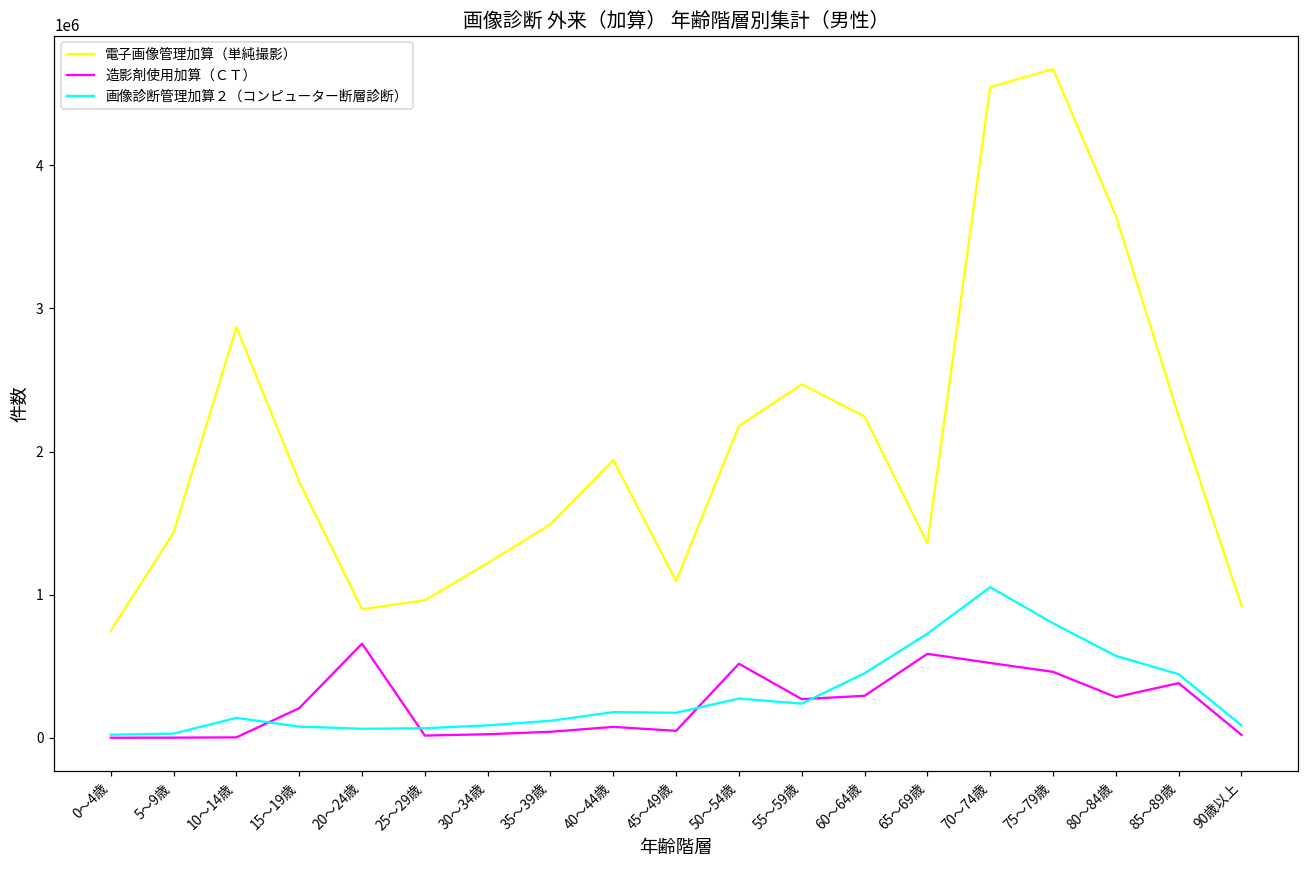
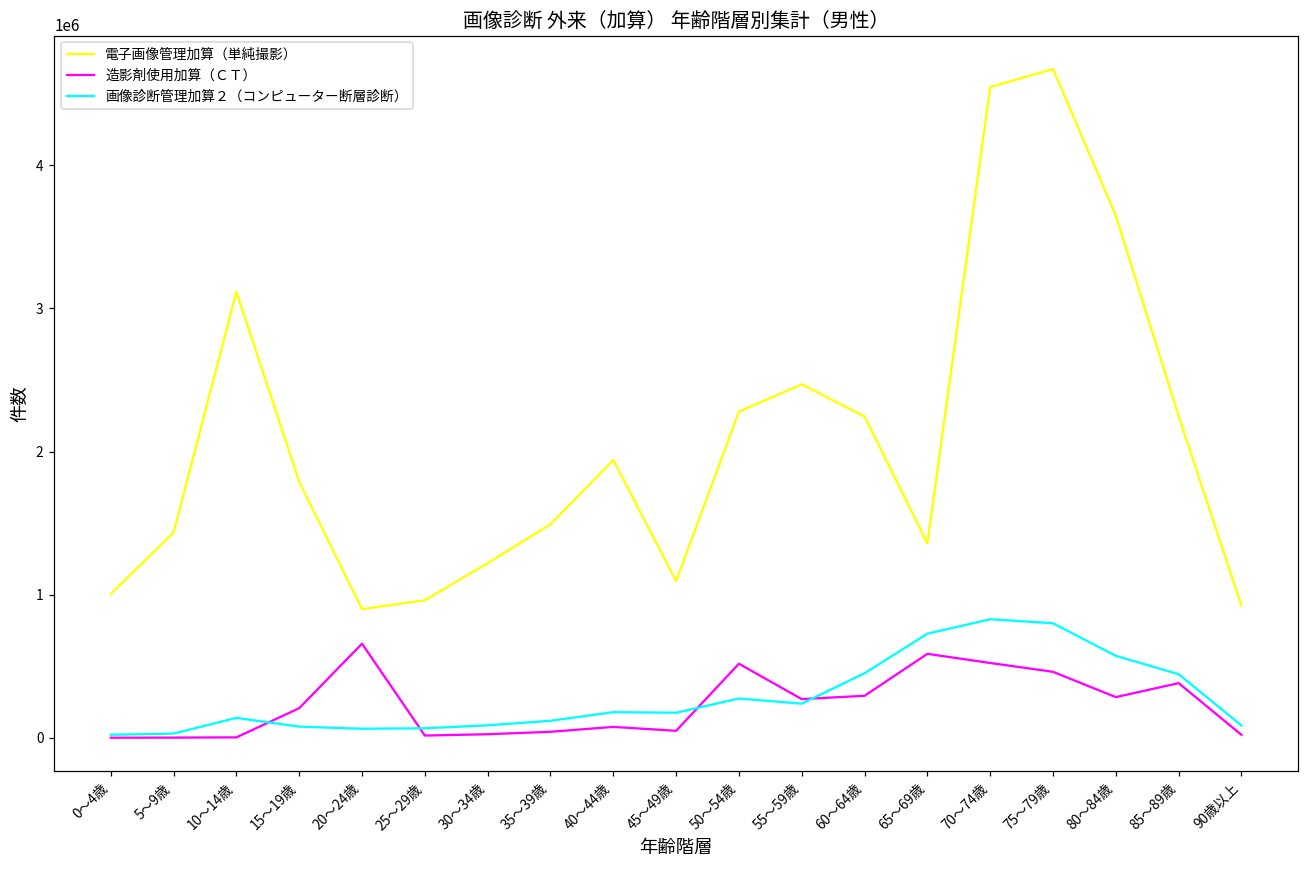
電子画像管理加算（単純撮影）, 0～4歳: 750000 -> 1010000
電子画像管理加算（単純撮影）, 10～14歳: 2870000 -> 3120000
電子画像管理加算（単純撮影）, 50～54歳: 2180000 -> 2280000
画像診断管理加算２（コンピューター断層診断）, 70～74歳: 1050000 -> 830000
